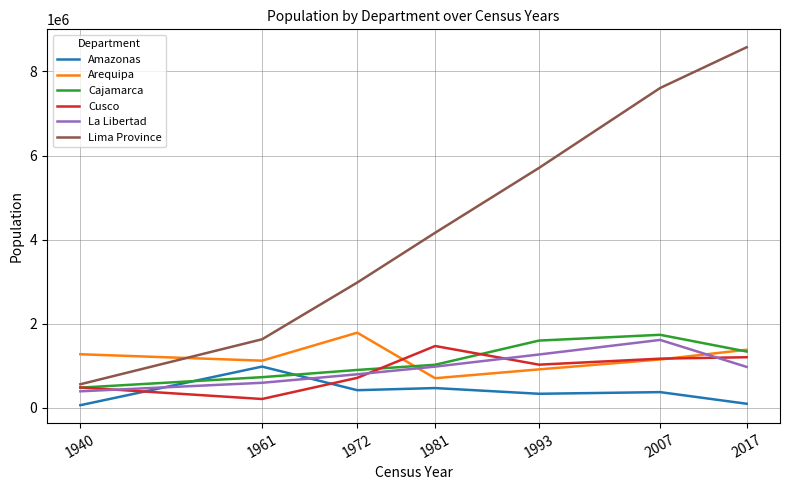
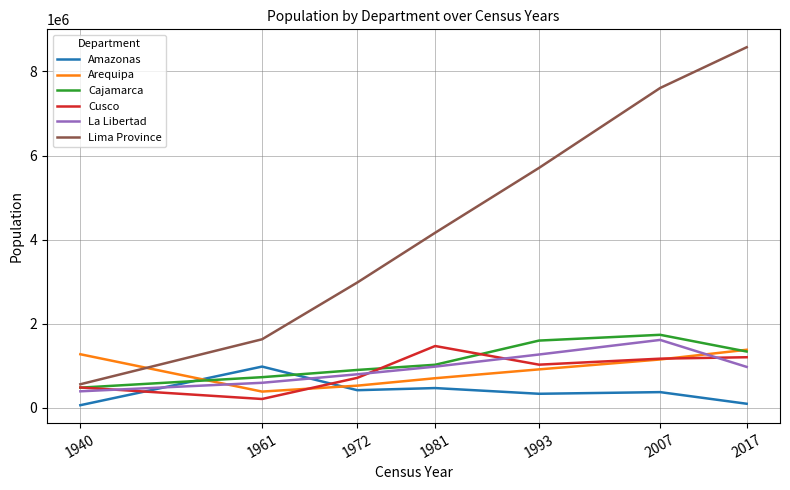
Arequipa, 1961: 1100000 -> 400000
Arequipa, 1972: 1800000 -> 500000
